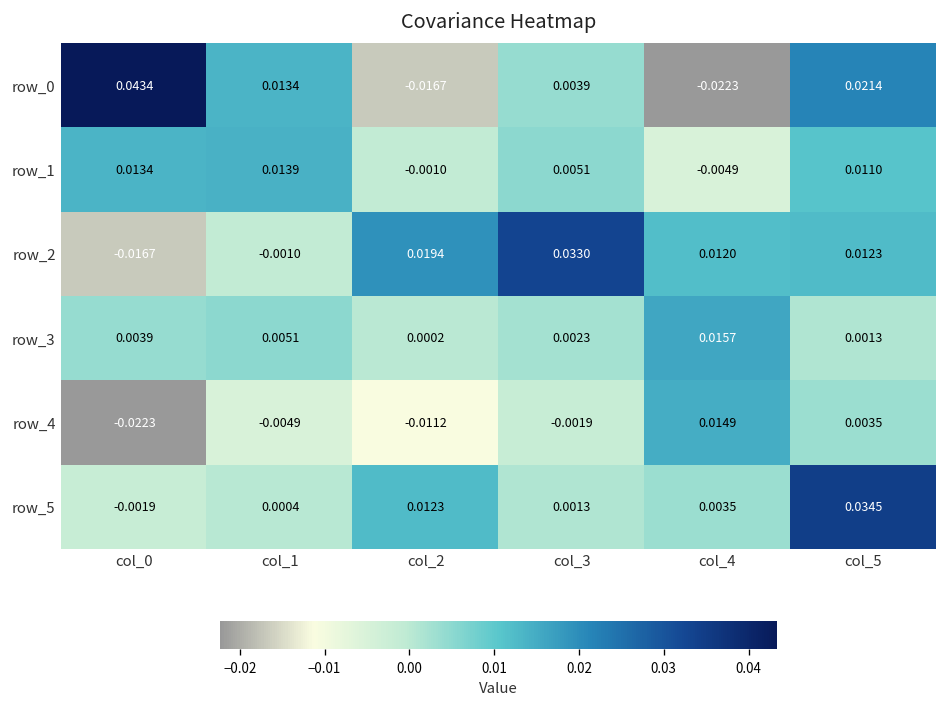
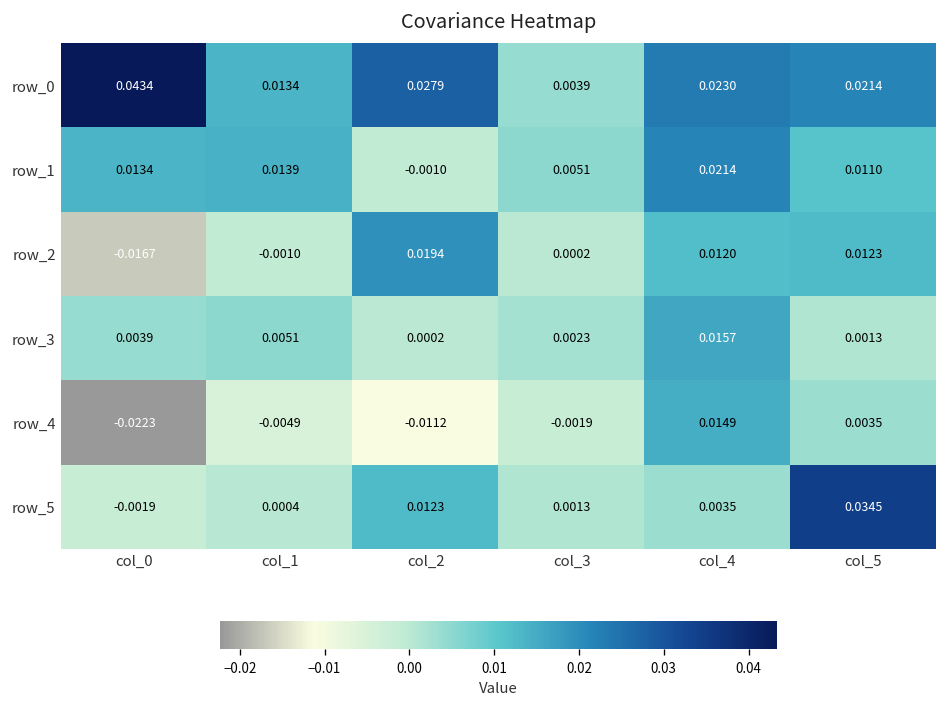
row_0, col_2: -0.0167 -> 0.0279
row_0, col_4: -0.0223 -> 0.0230
row_1, col_4: -0.0049 -> 0.0214
row_2, col_3: 0.0330 -> 0.0002
